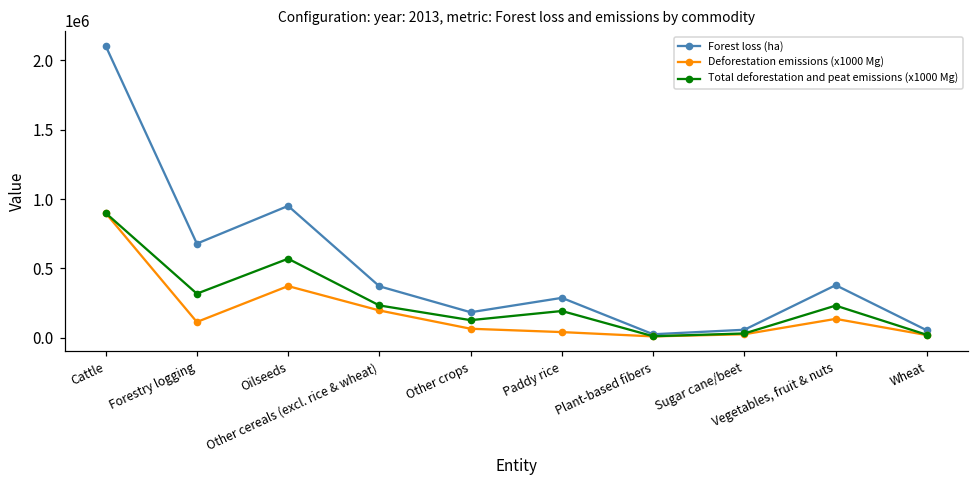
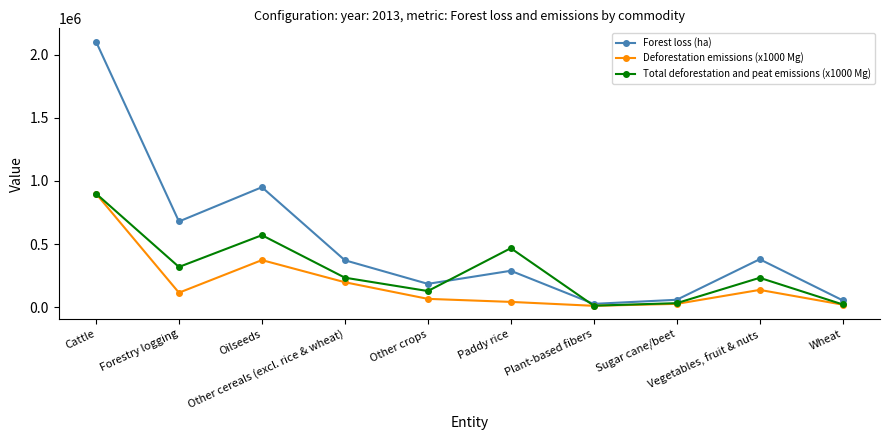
Total deforestation and peat emissions (x1000 Mg), Paddy rice: 190000 -> 470000
